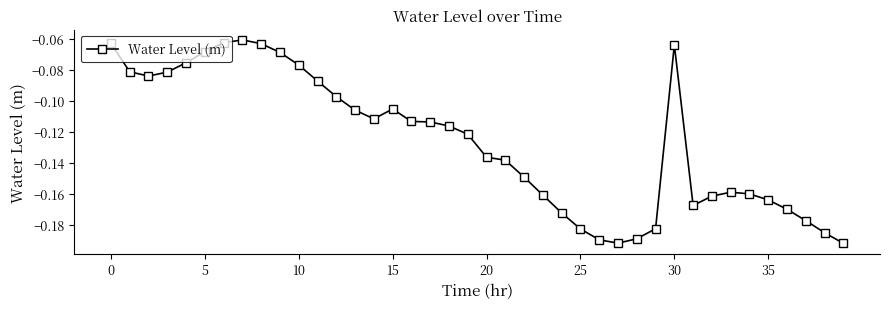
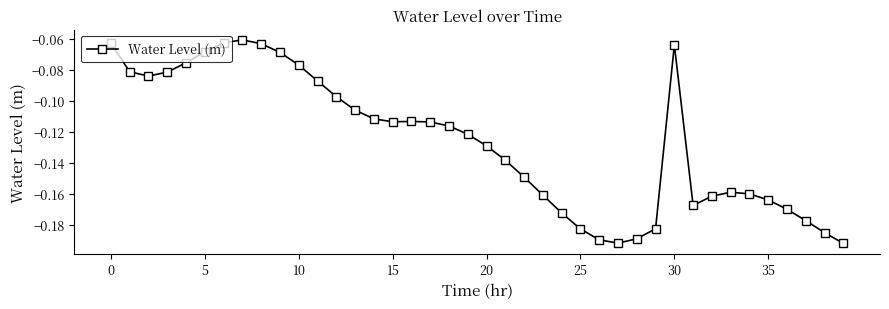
15: -0.105 -> -0.113
20: -0.136 -> -0.129
